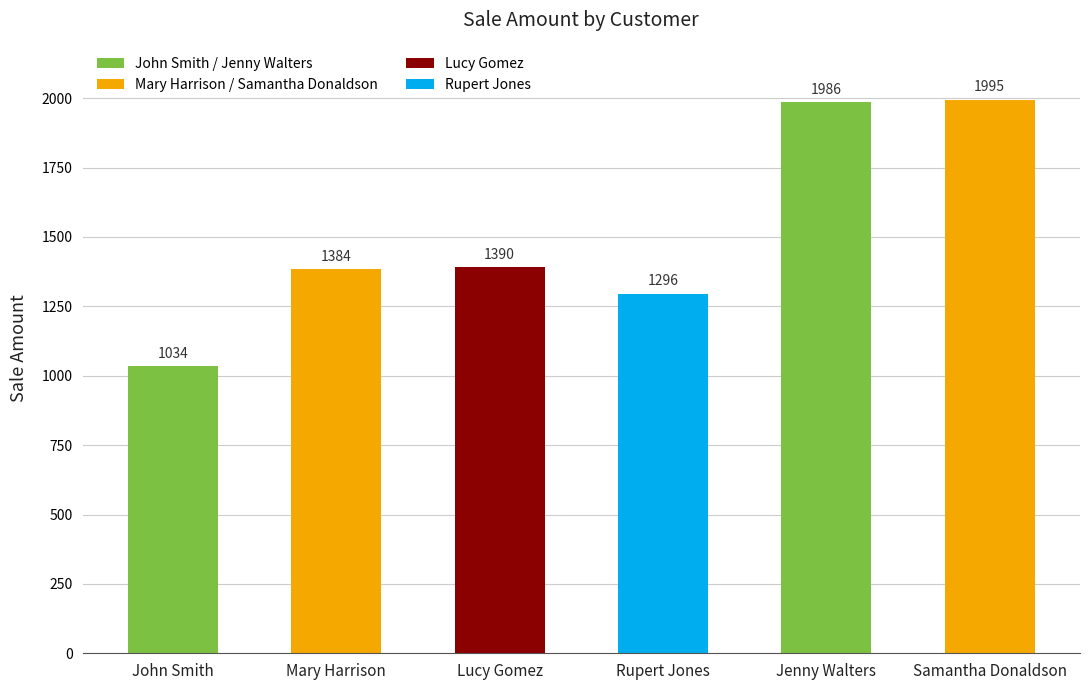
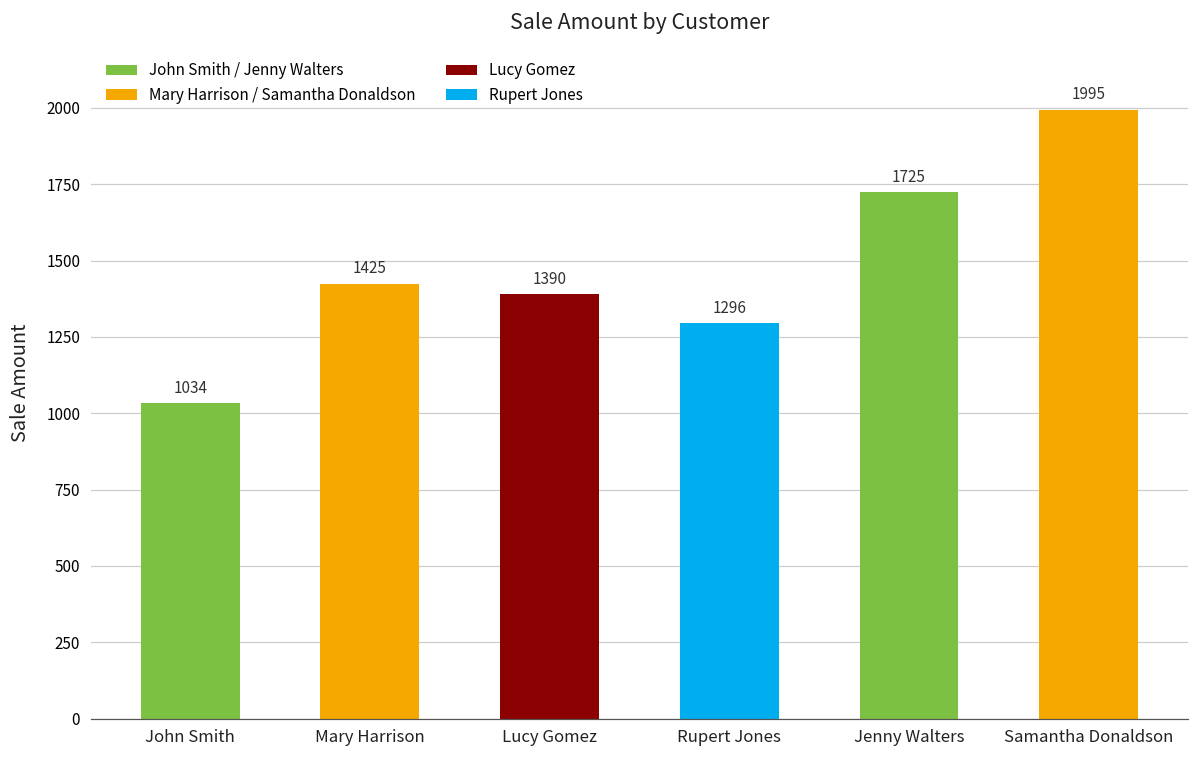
Mary Harrison: 1384 -> 1425
Jenny Walters: 1986 -> 1725
